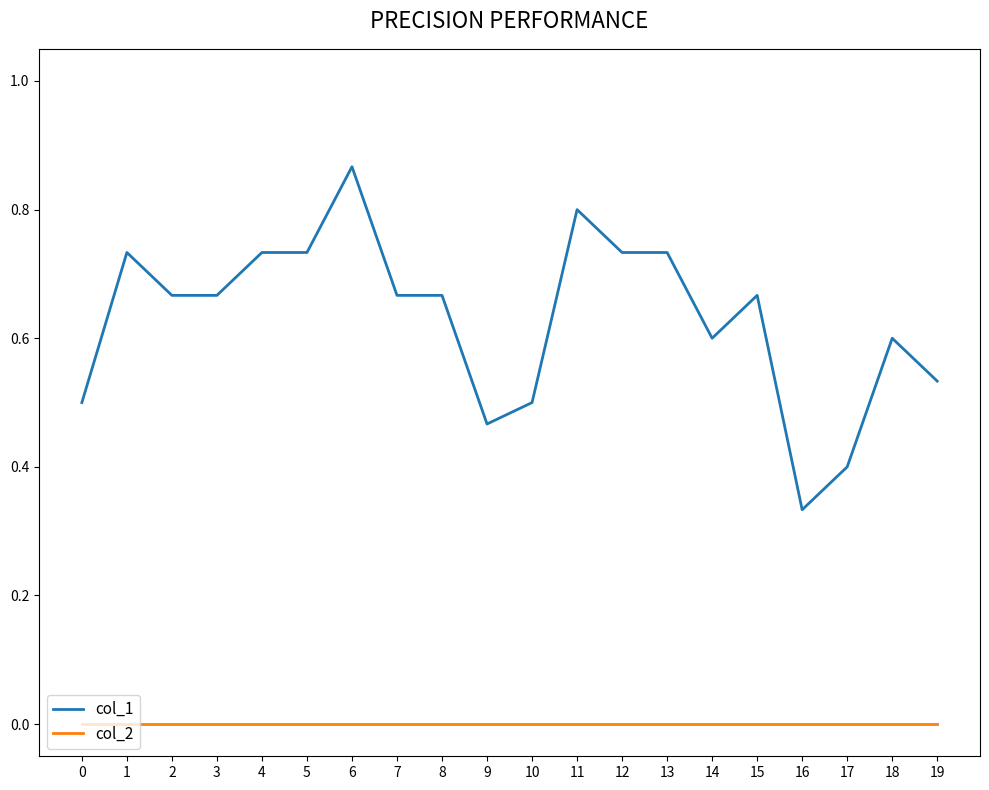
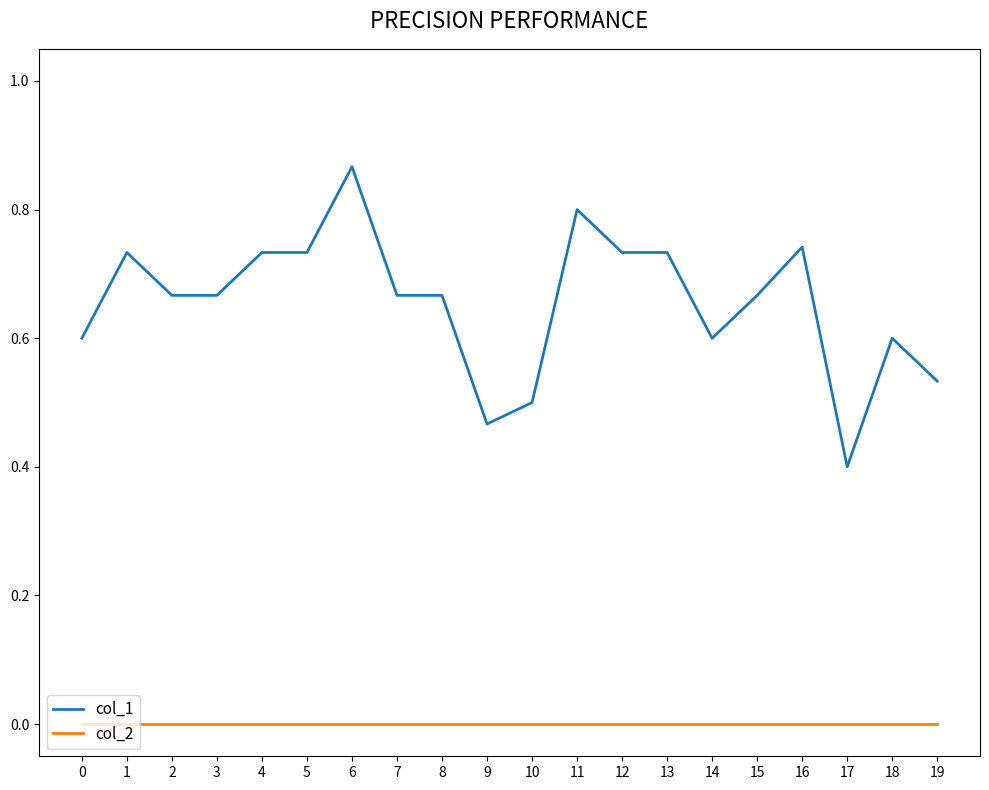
col_1, 0: 0.5 -> 0.6
col_1, 16: 0.33 -> 0.74
